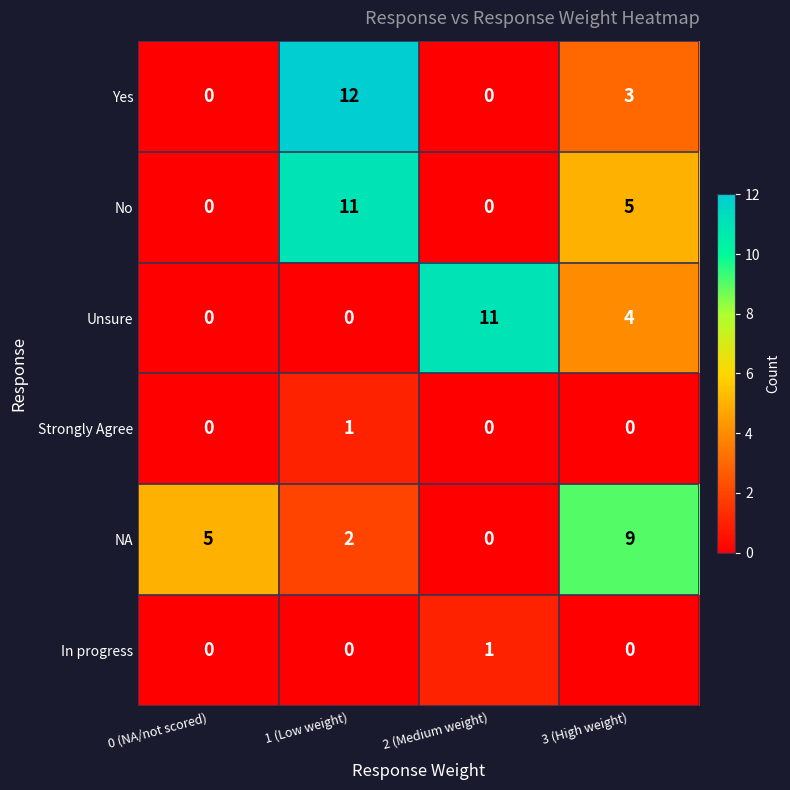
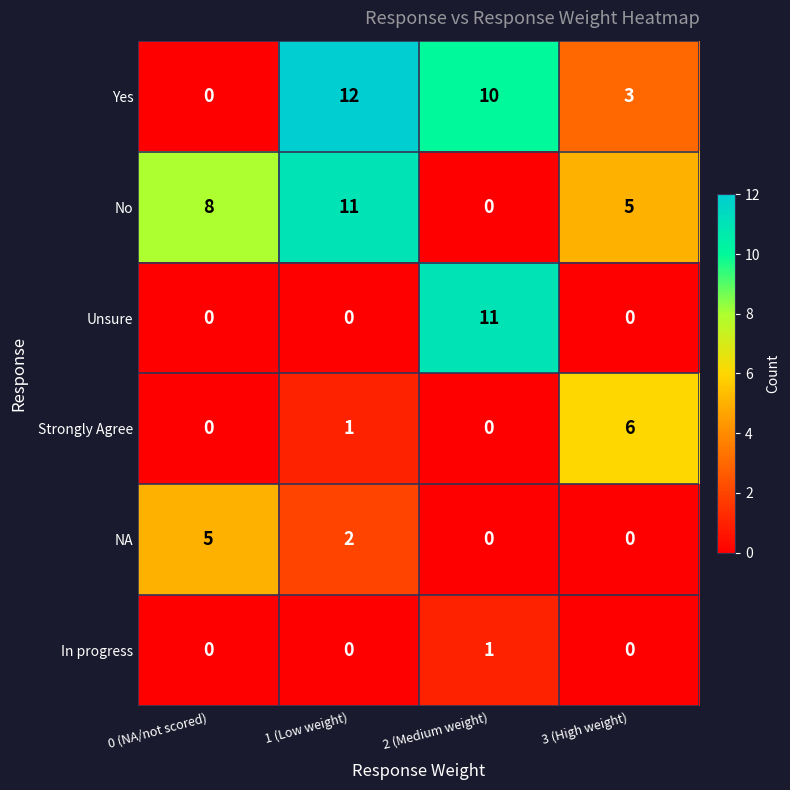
Yes, 2 (Medium weight): 0 -> 10
No, 0 (NA/not scored): 0 -> 8
Unsure, 3 (High weight): 4 -> 0
Strongly Agree, 3 (High weight): 0 -> 6
NA, 3 (High weight): 9 -> 0
